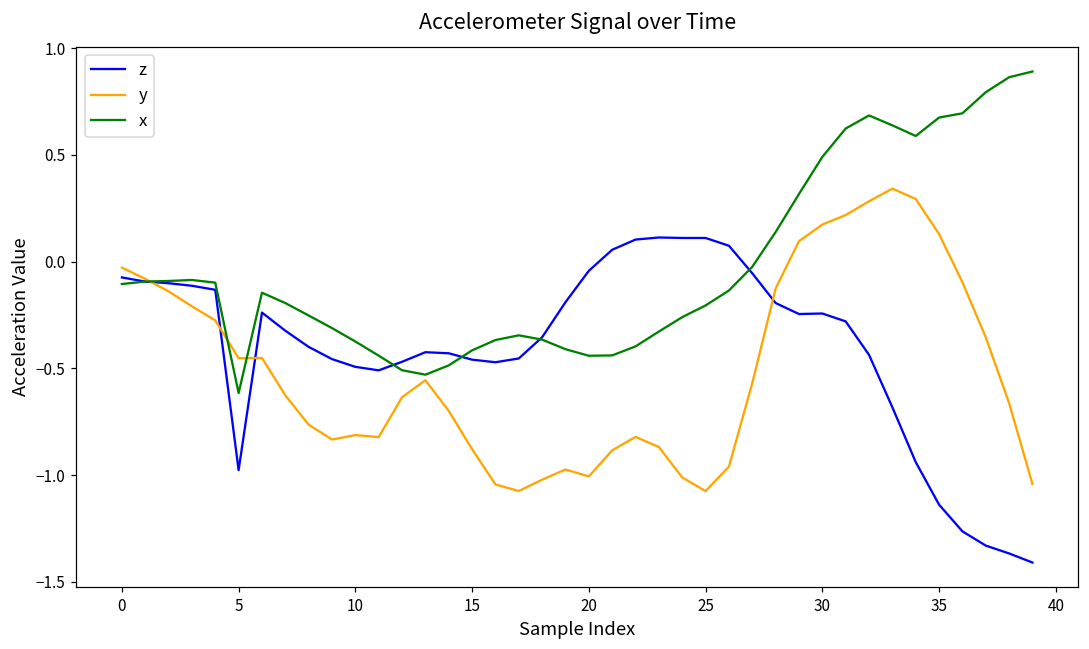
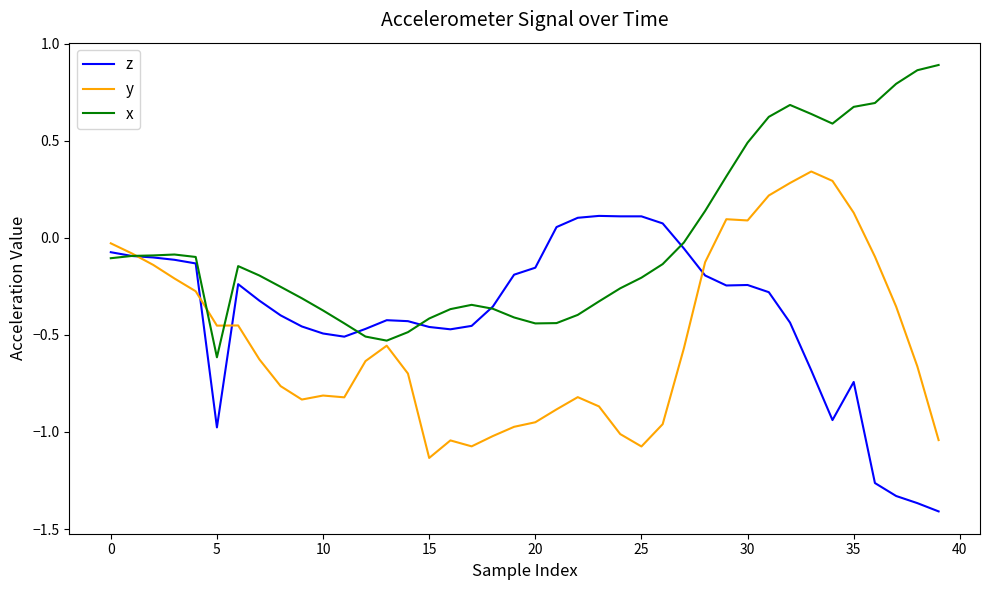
y, 15: -0.88 -> -1.13
z, 20: -0.04 -> -0.15
y, 20: -1.01 -> -0.95
y, 30: 0.17 -> 0.09
z, 35: -1.14 -> -0.74
